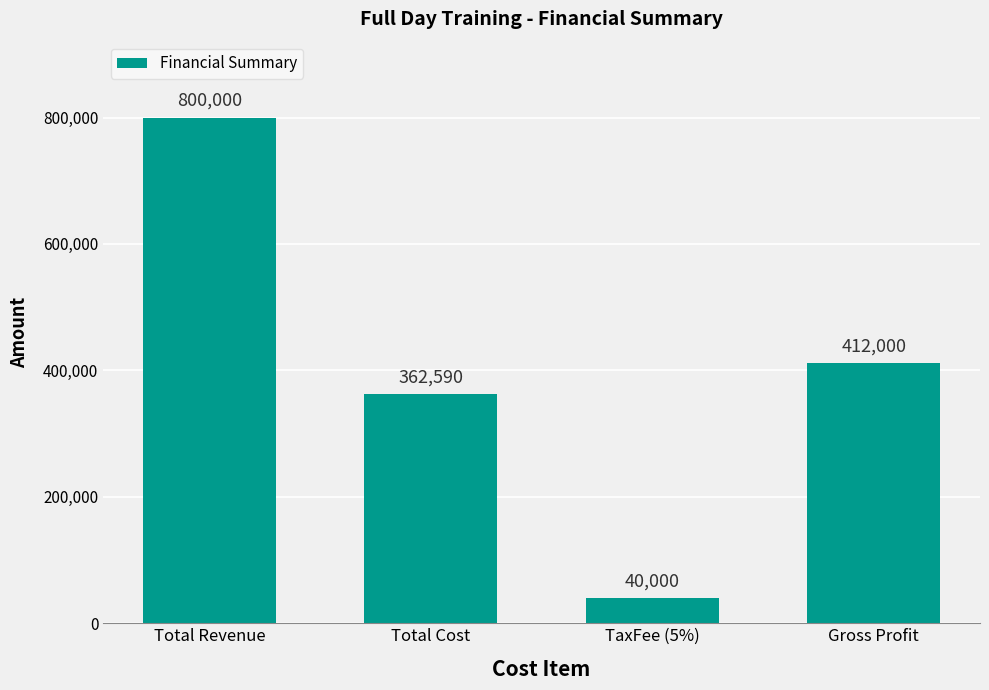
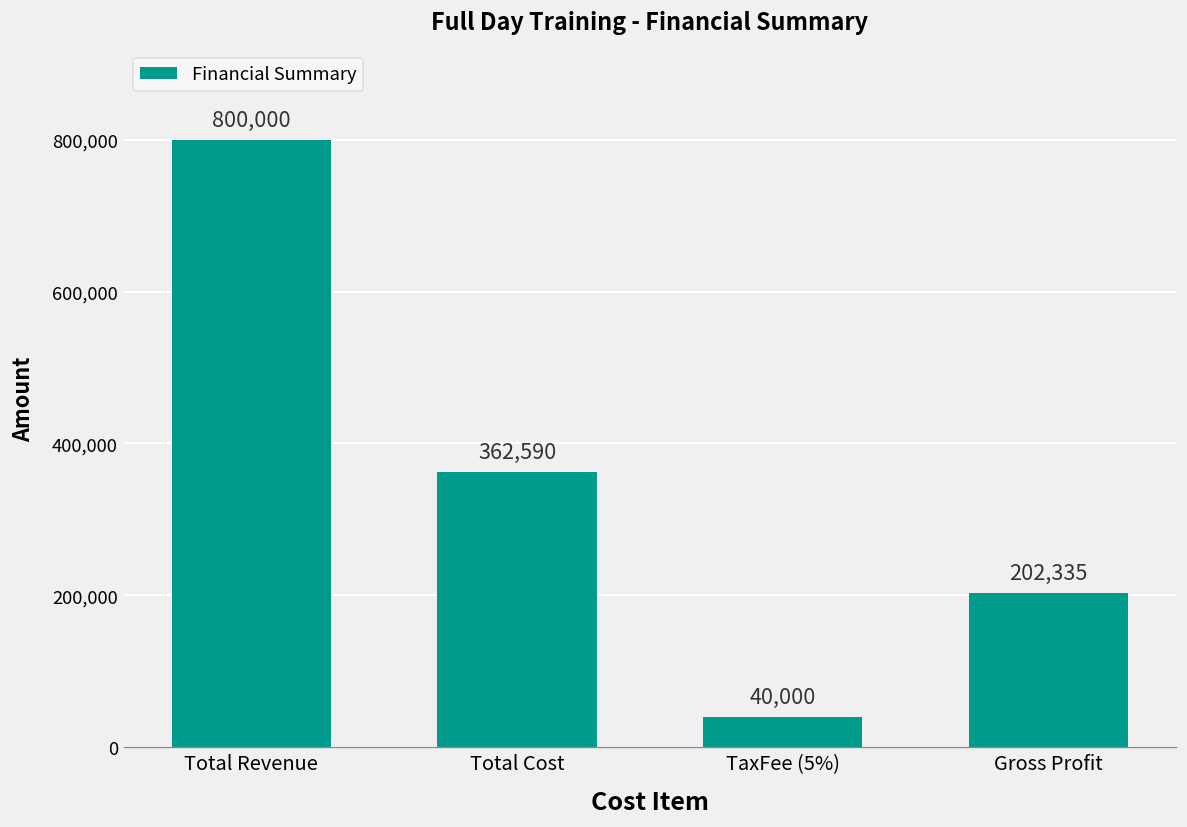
Gross Profit: 412,000 -> 202,335
